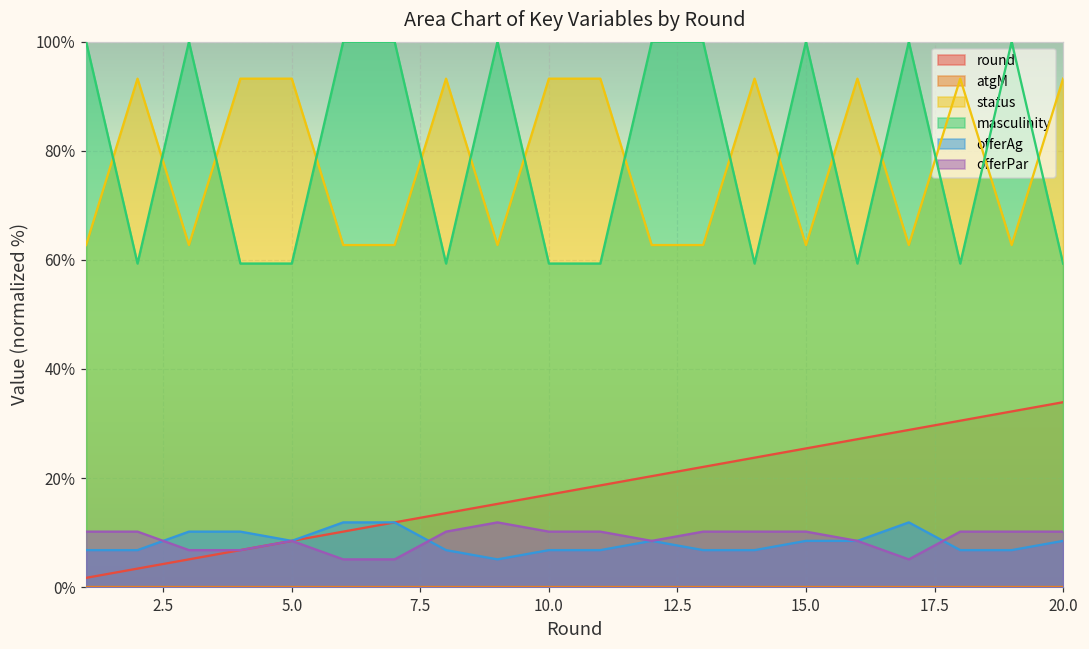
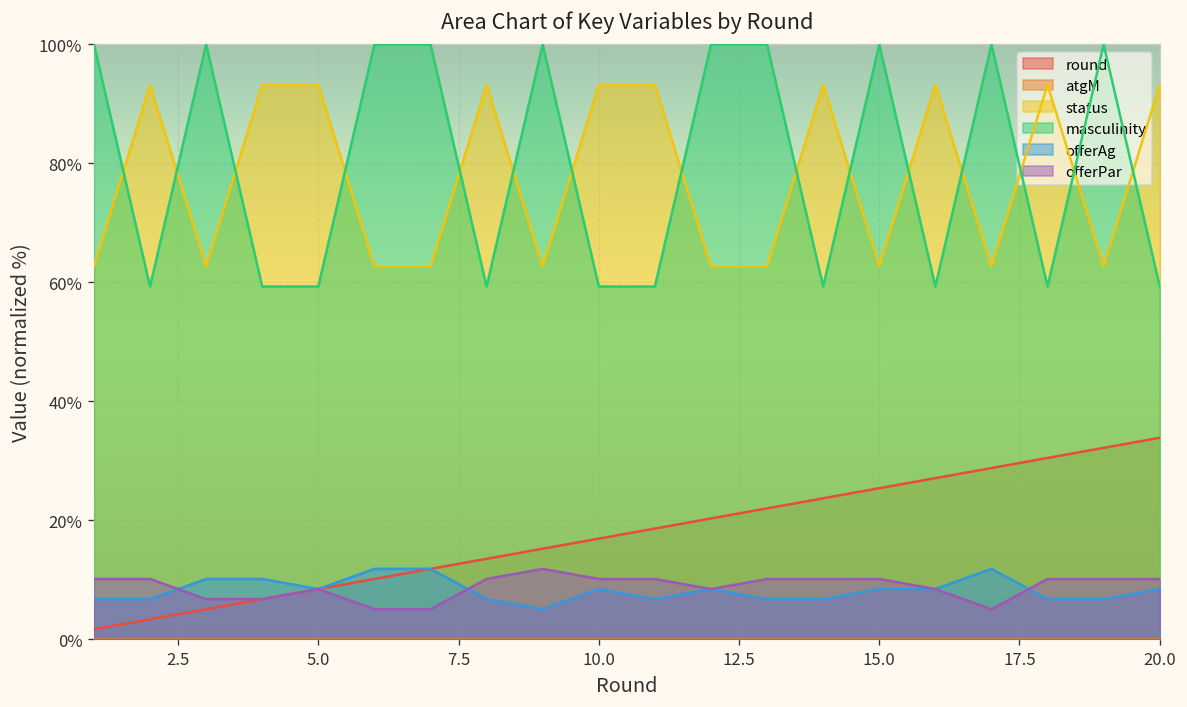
offerAg, 10.0: 7% -> 8%
